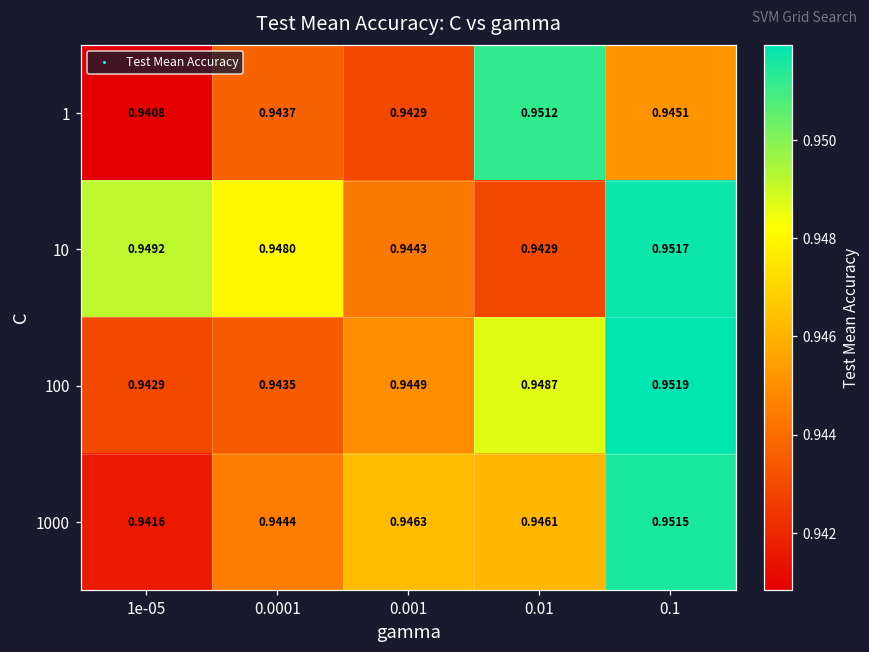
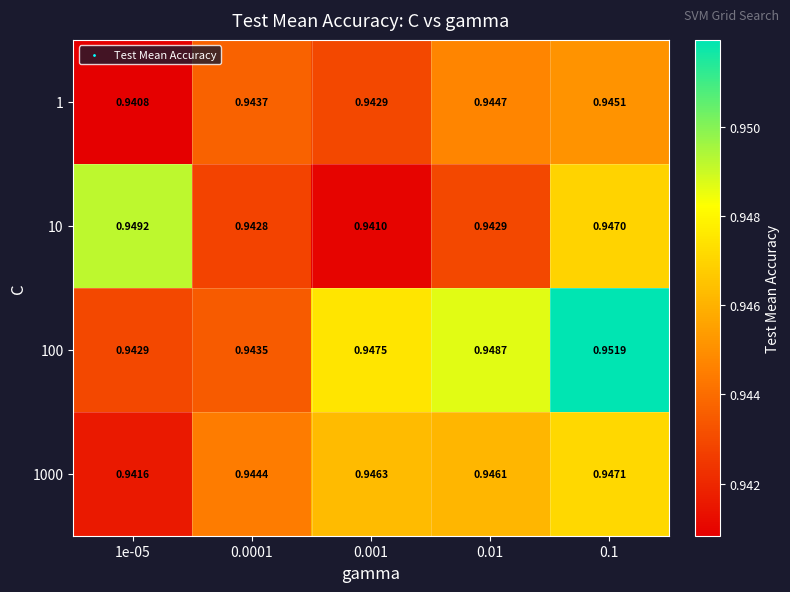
1, 0.01: 0.9512 -> 0.9447
10, 0.0001: 0.9480 -> 0.9428
10, 0.001: 0.9443 -> 0.9410
10, 0.1: 0.9517 -> 0.9470
100, 0.001: 0.9449 -> 0.9475
1000, 0.1: 0.9515 -> 0.9471
